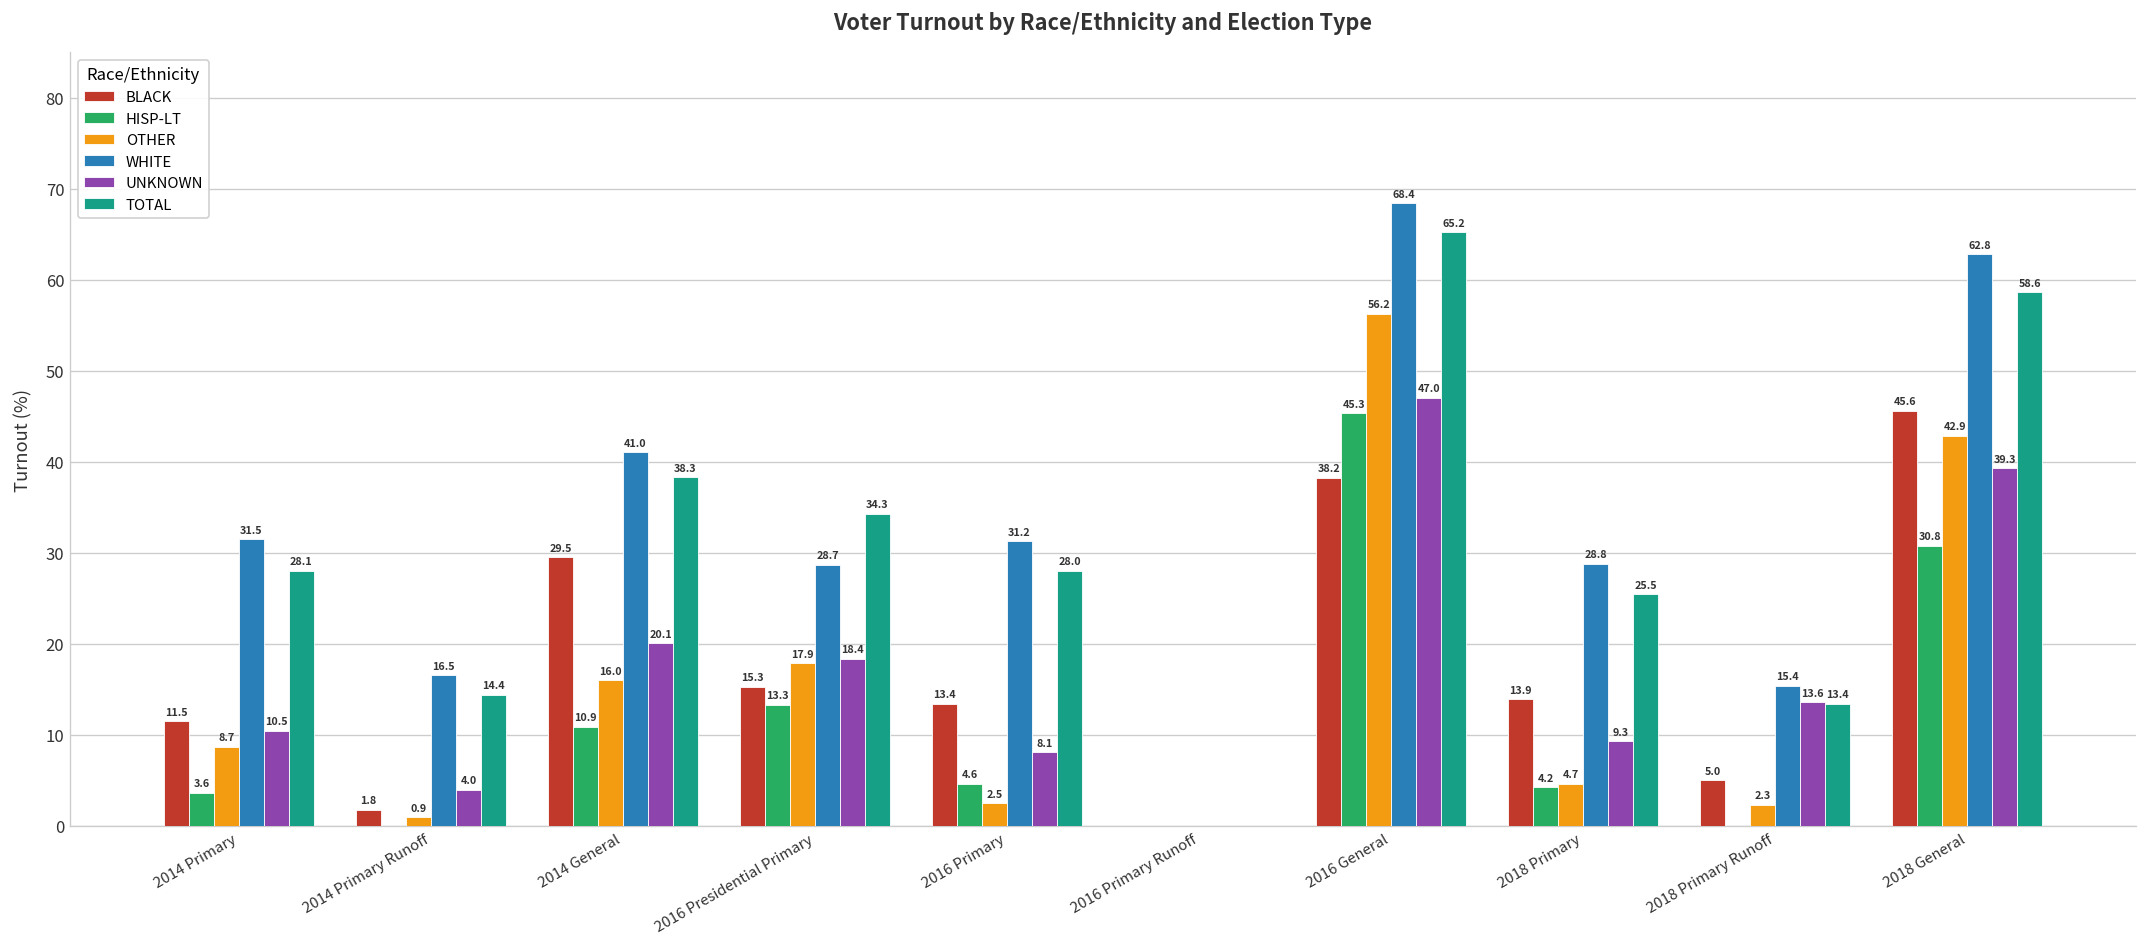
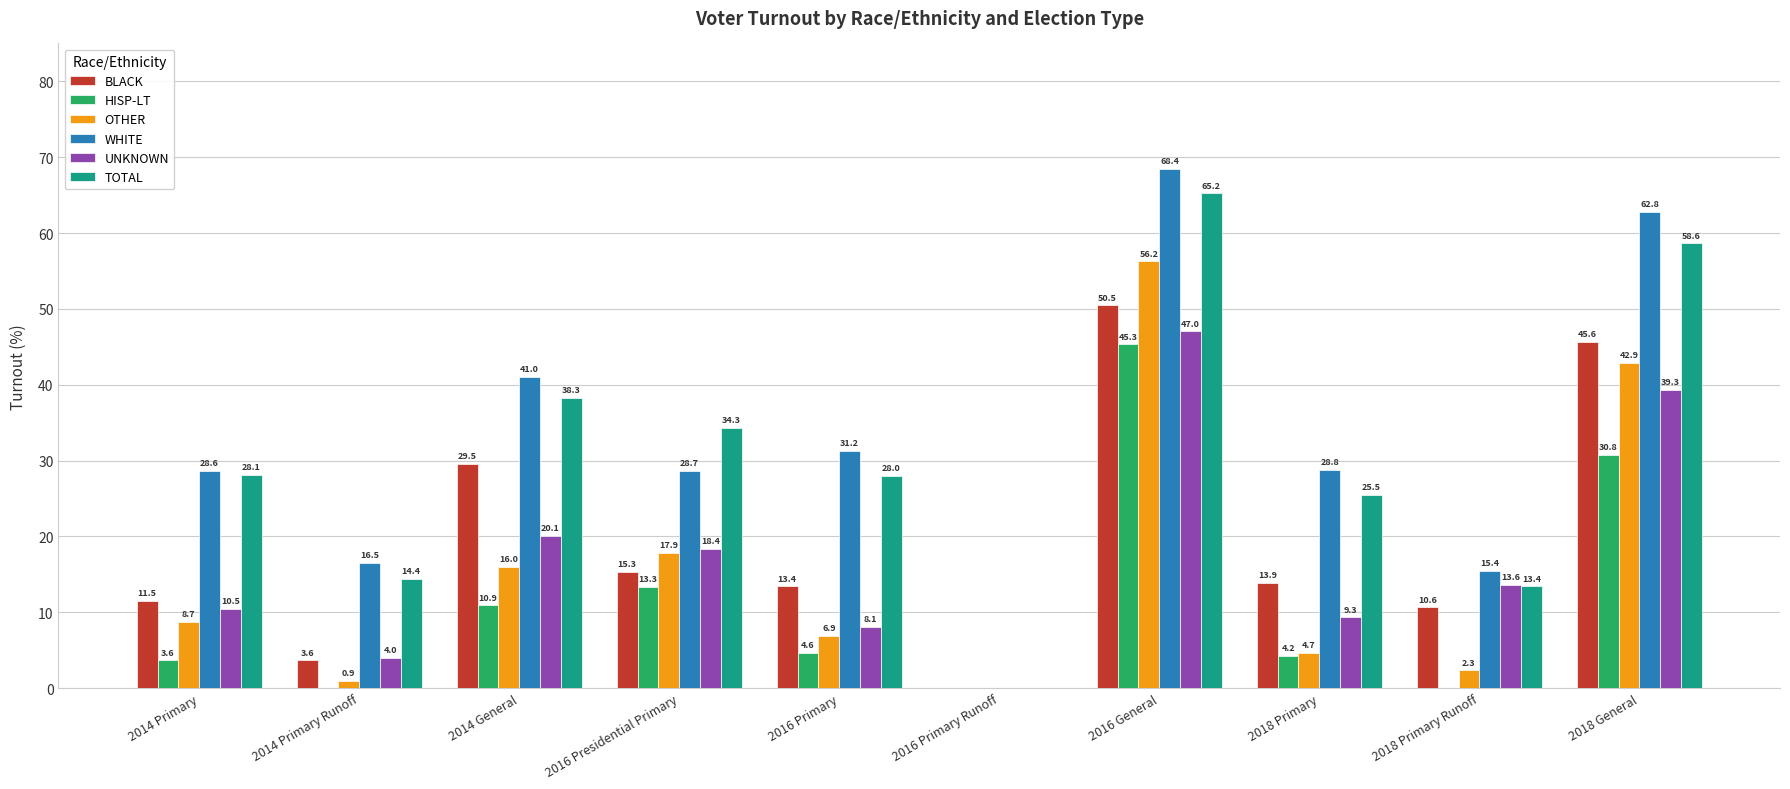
WHITE, 2014 Primary: 31.5 -> 28.6
BLACK, 2014 Primary Runoff: 1.8 -> 3.6
OTHER, 2016 Primary: 2.5 -> 6.9
BLACK, 2016 General: 38.2 -> 50.5
BLACK, 2018 Primary Runoff: 5.0 -> 10.6
